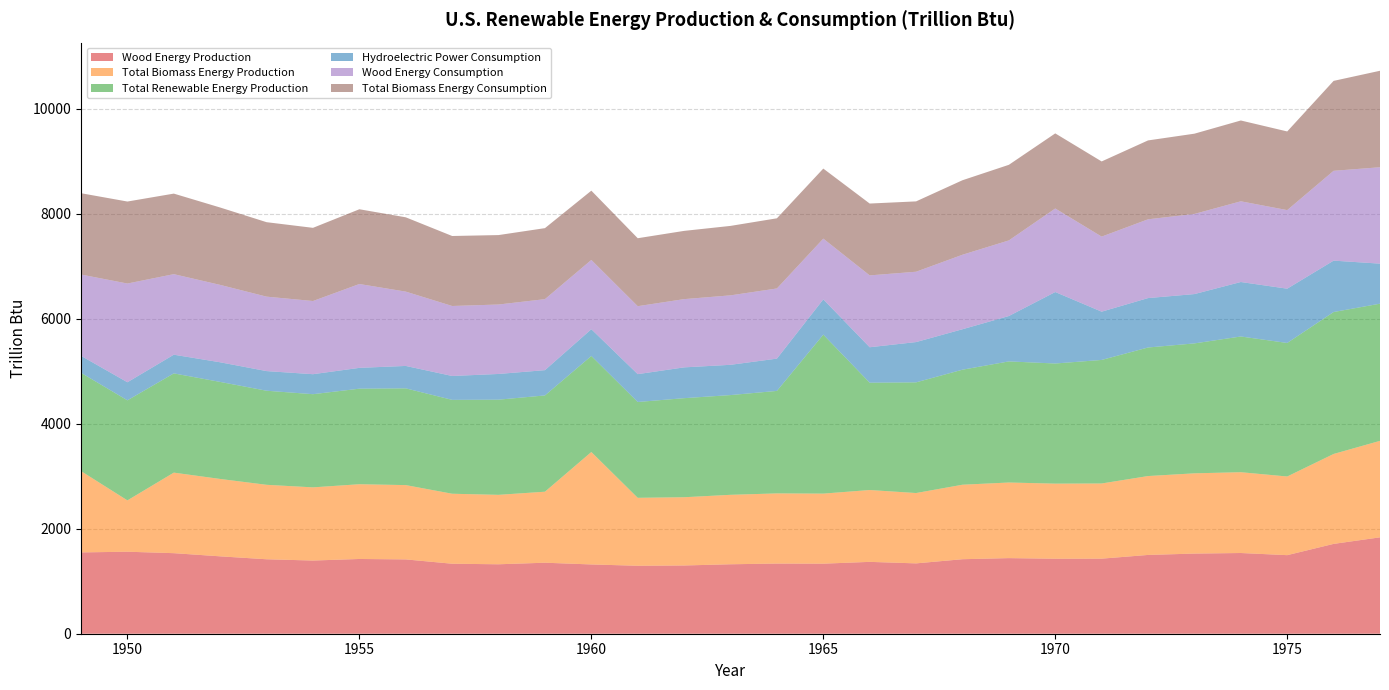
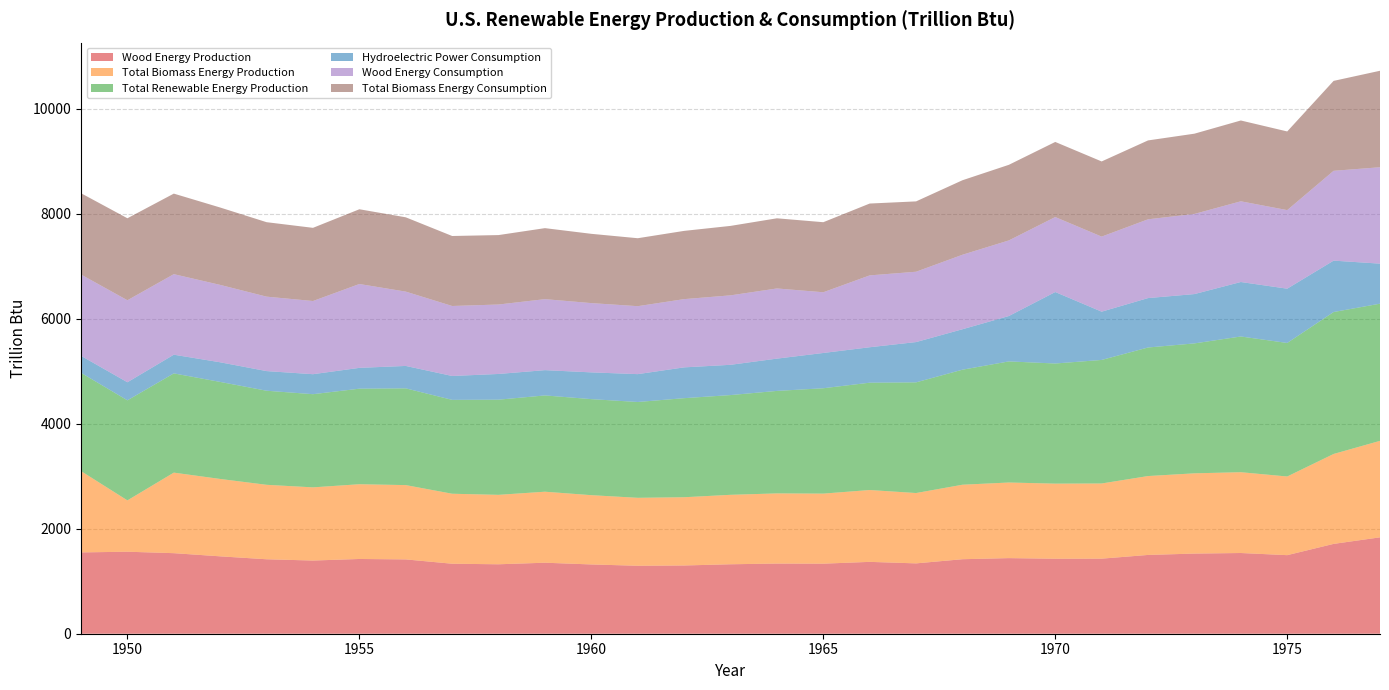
Wood Energy Consumption, 1950: 1900 -> 1600
Total Biomass Energy Production, 1960: 2100 -> 1300
Total Renewable Energy Production, 1965: 3000 -> 2000
Wood Energy Consumption, 1970: 1600 -> 1400
